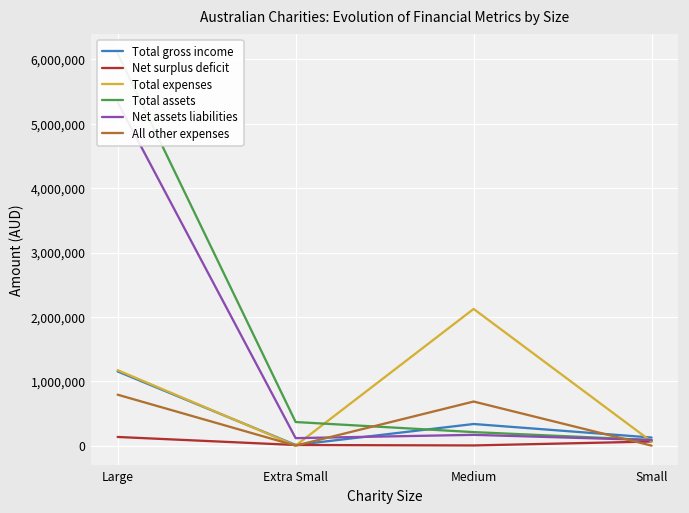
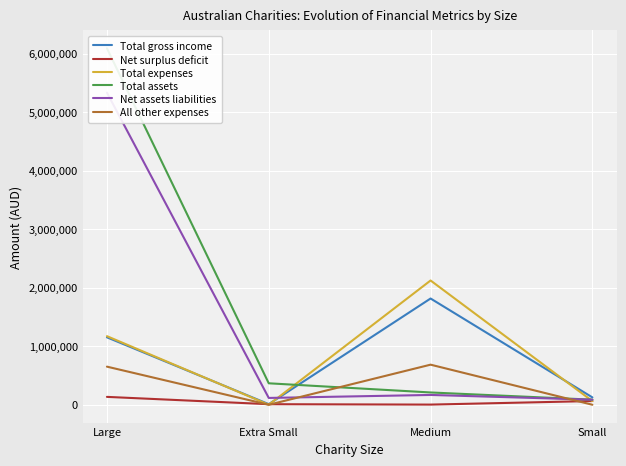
All other expenses, Large: 800,000 -> 700,000
Total gross income, Medium: 300,000 -> 1,800,000
